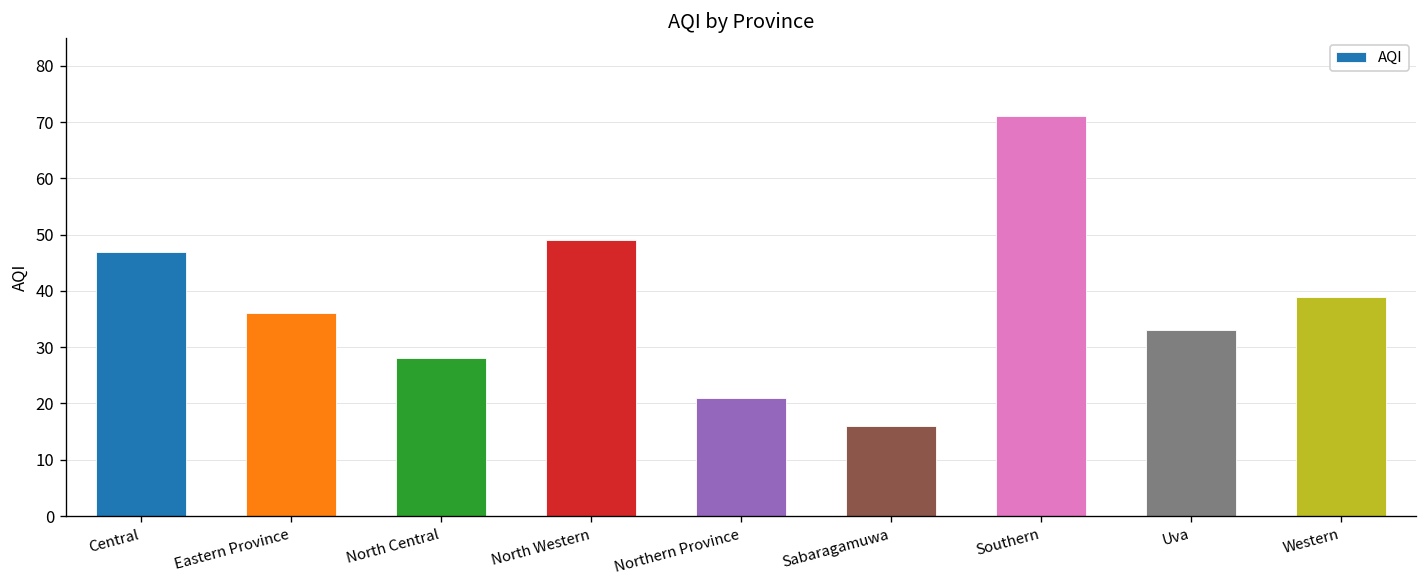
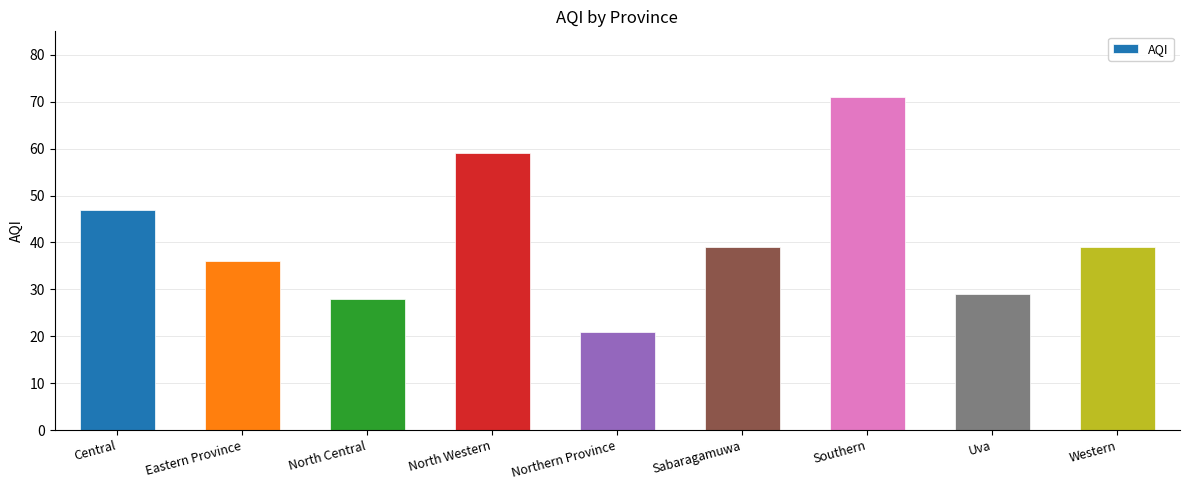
North Western: 49 -> 59
Sabaragamuwa: 16 -> 39
Uva: 33 -> 29
